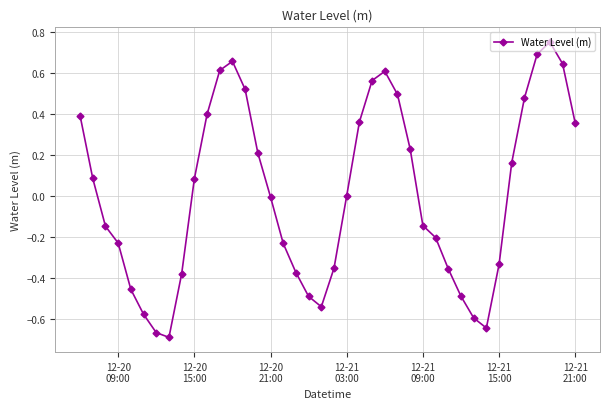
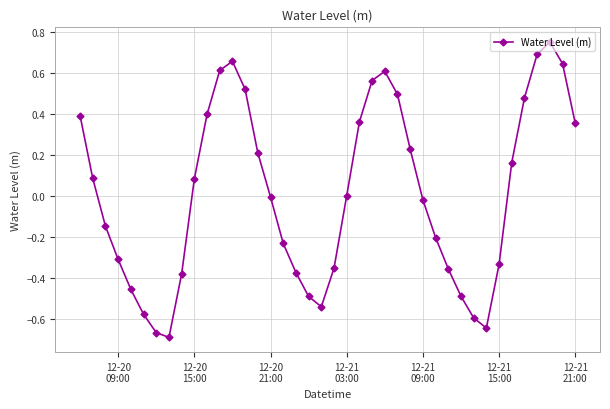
12-20 09:00: -0.23 -> -0.31
12-21 09:00: -0.14 -> -0.02
